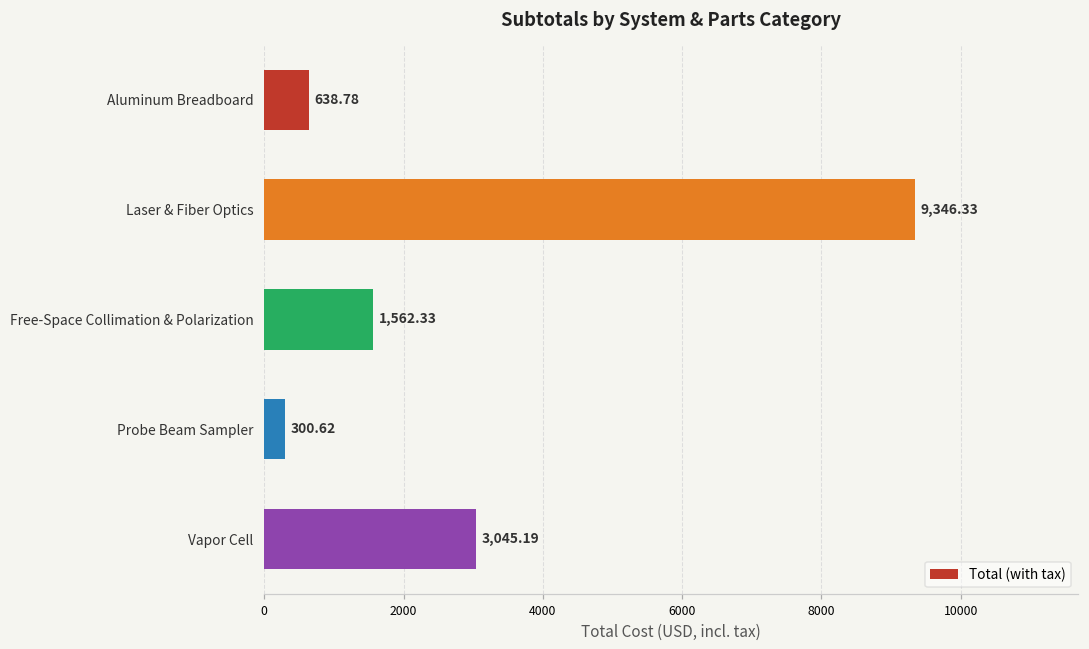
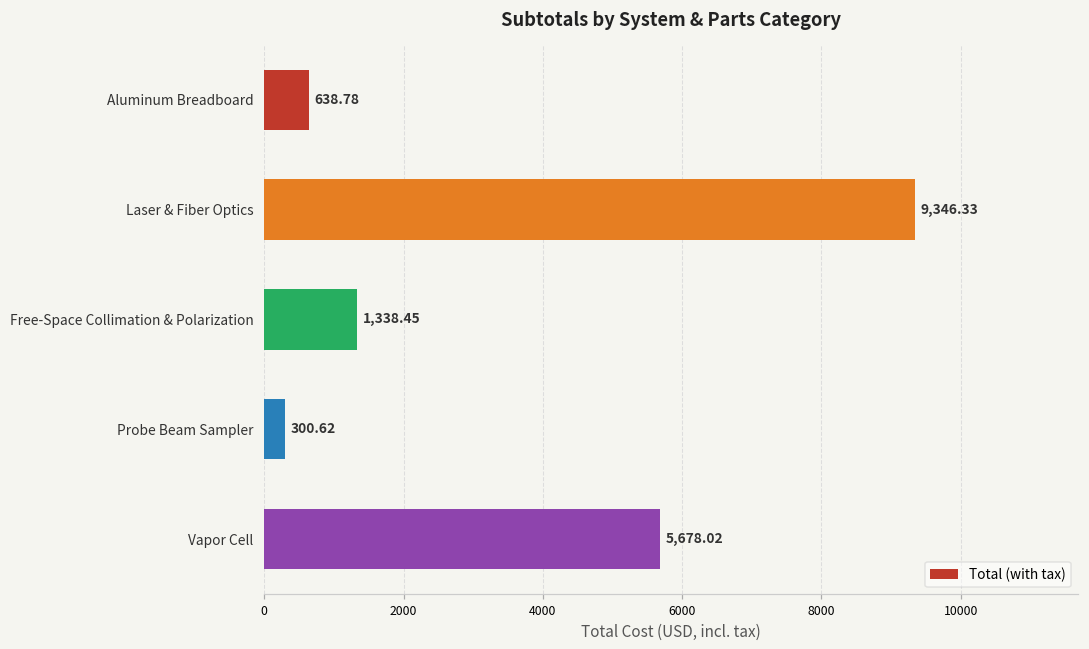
Free-Space Collimation & Polarization: 1,562.33 -> 1,338.45
Vapor Cell: 3,045.19 -> 5,678.02
